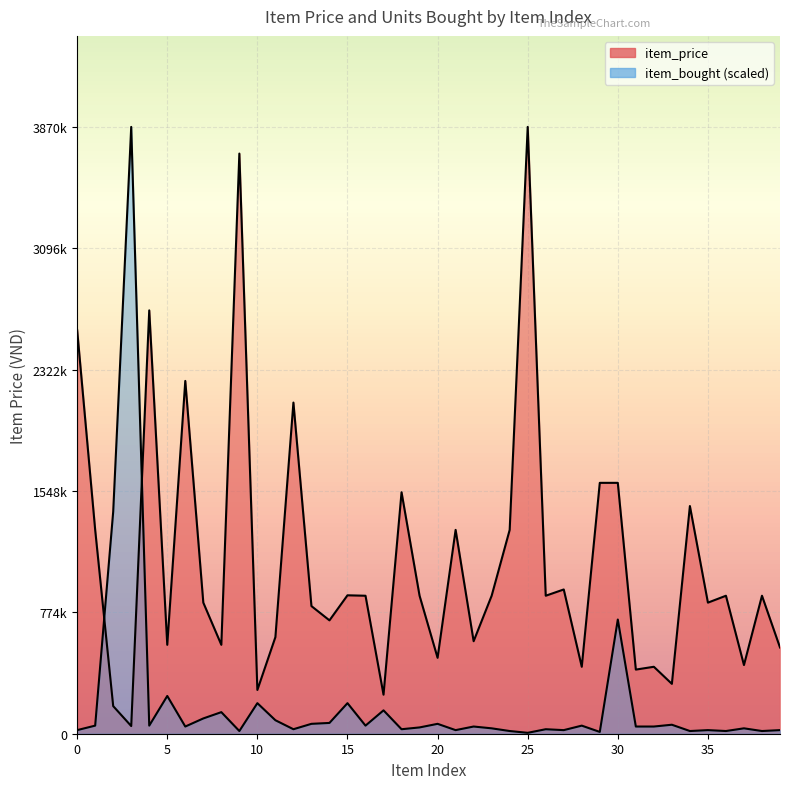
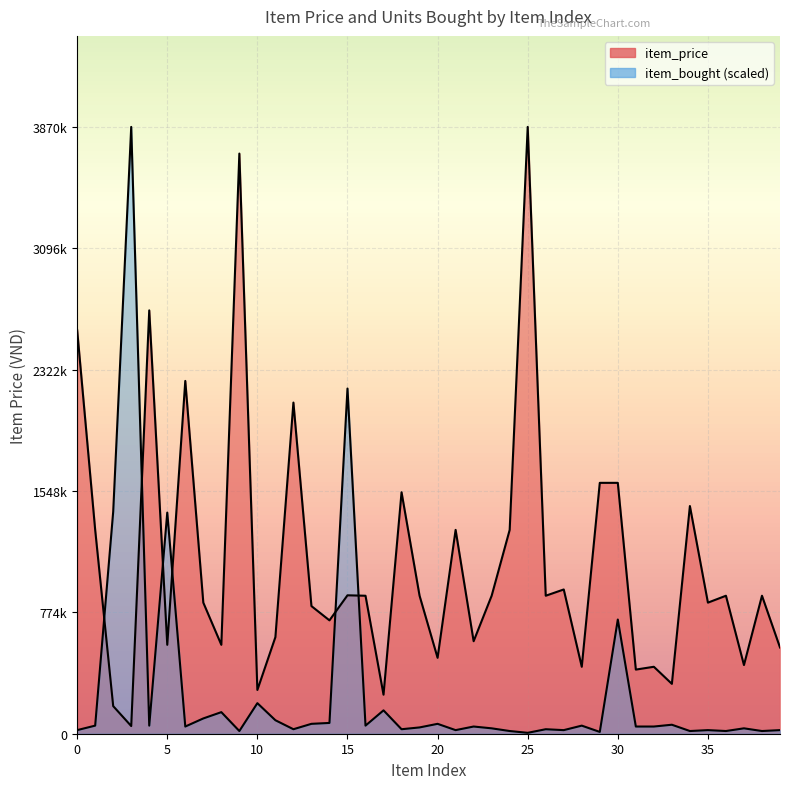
item_bought (scaled), 5: 240000 -> 1410000
item_bought (scaled), 15: 190000 -> 2200000
